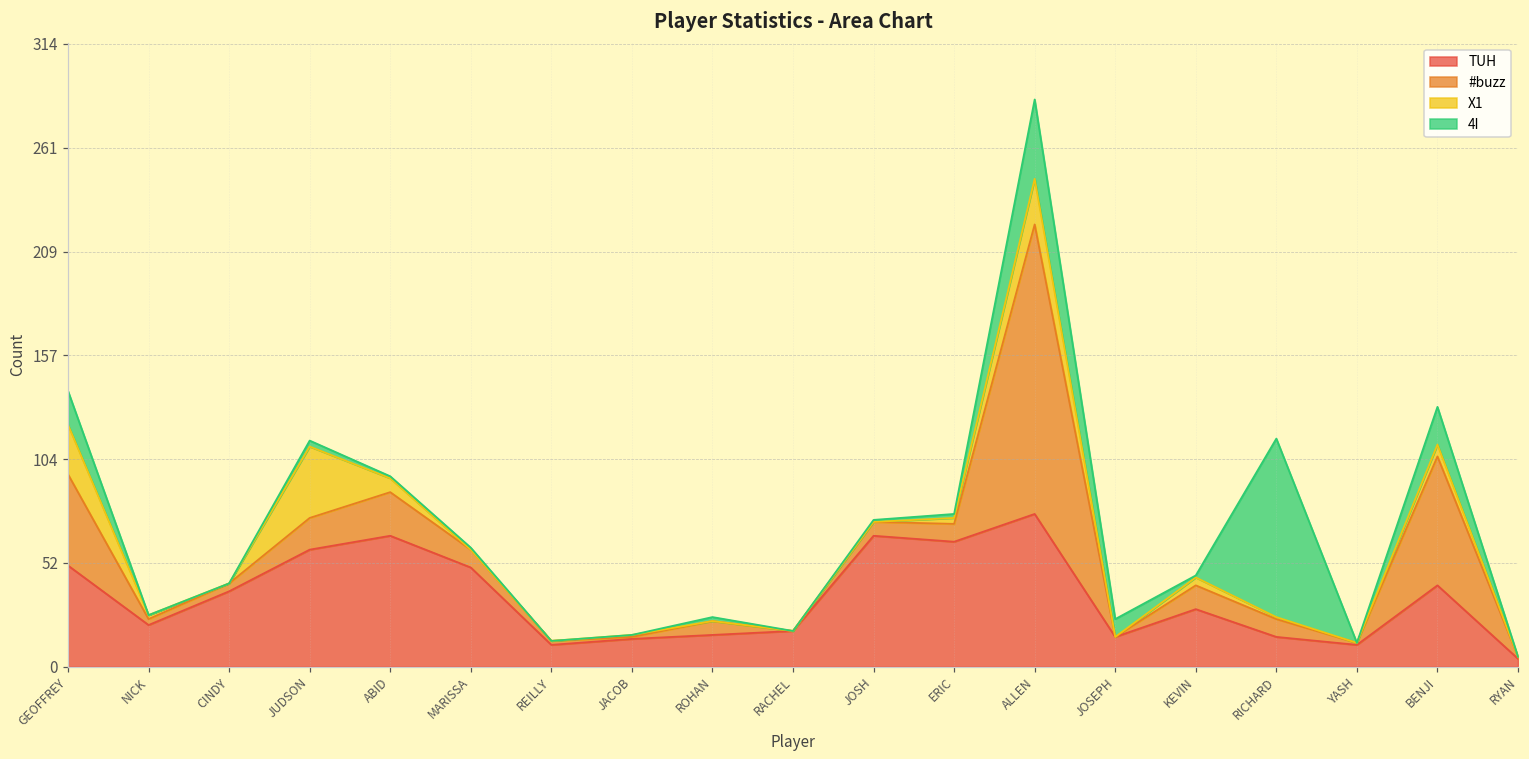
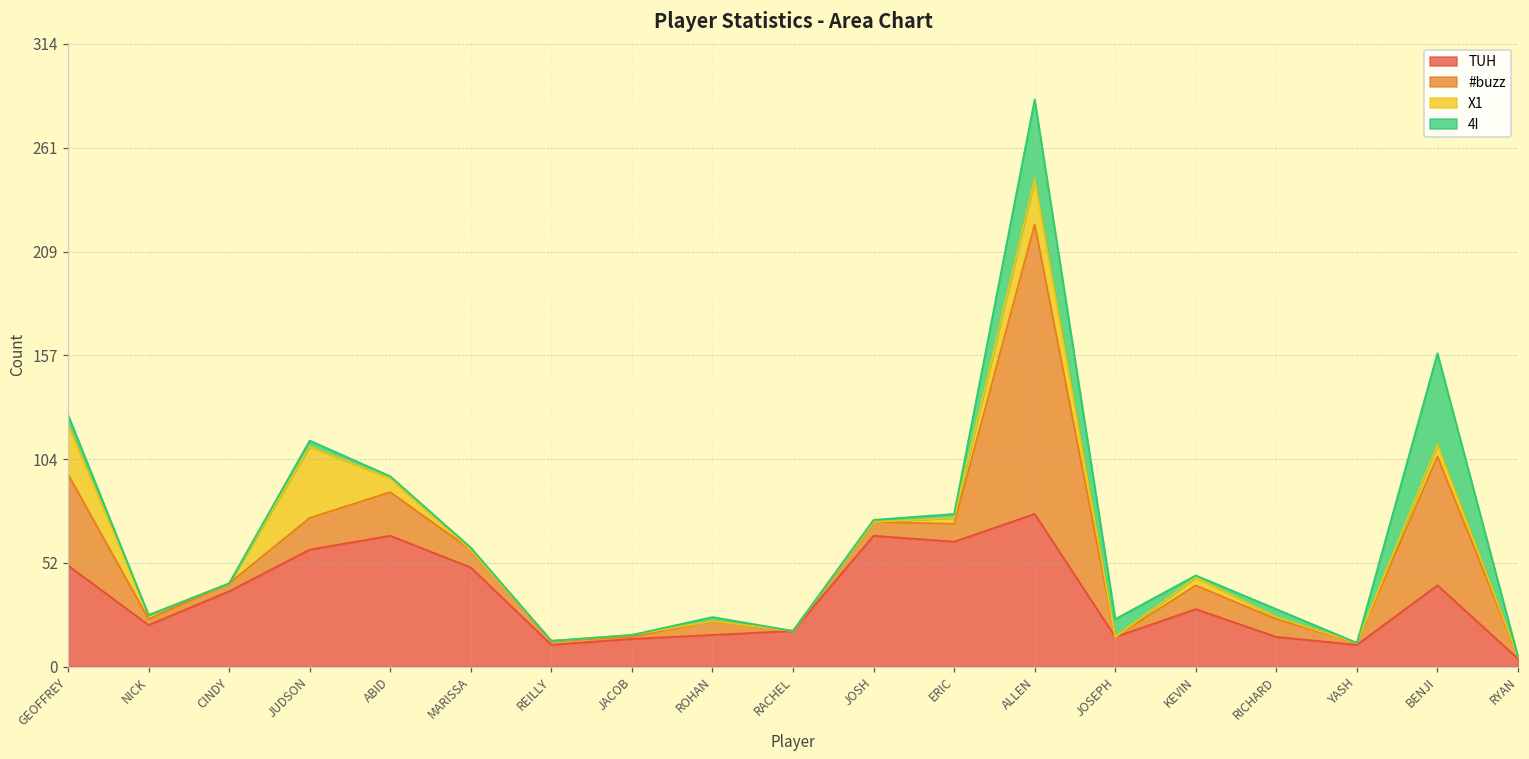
4I, GEOFFREY: 17 -> 5
4I, RICHARD: 90 -> 4
4I, BENJI: 19 -> 46
